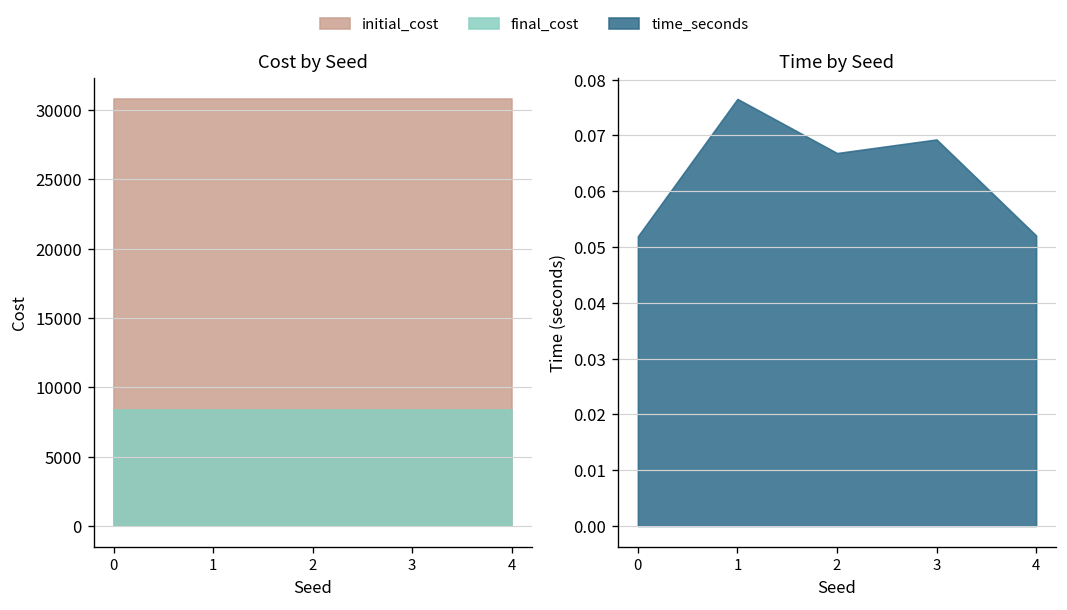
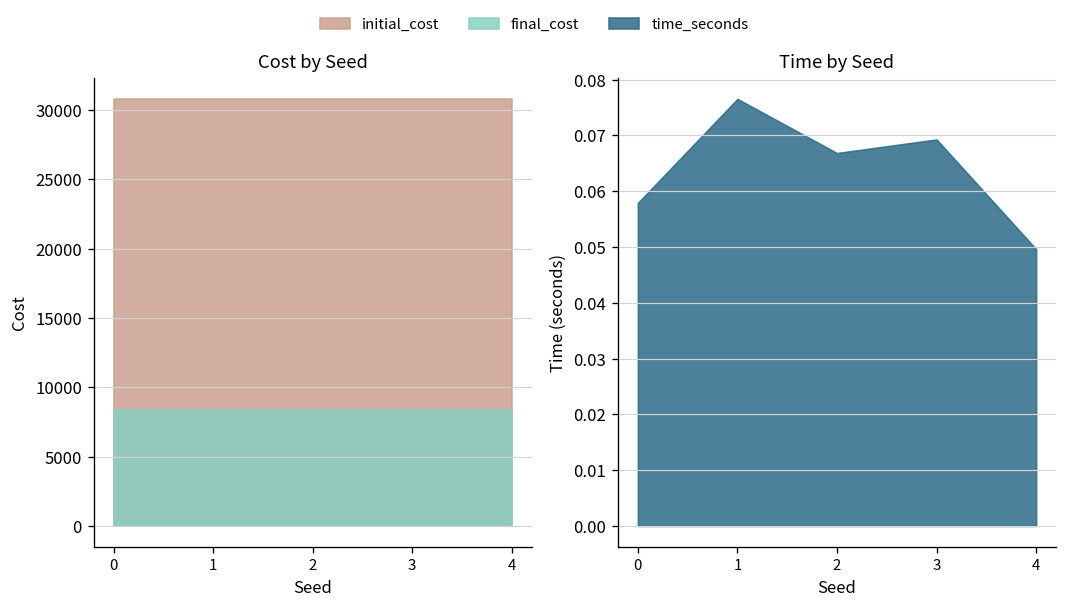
Time by Seed, 0: 0.052 -> 0.058
Time by Seed, 4: 0.052 -> 0.050
